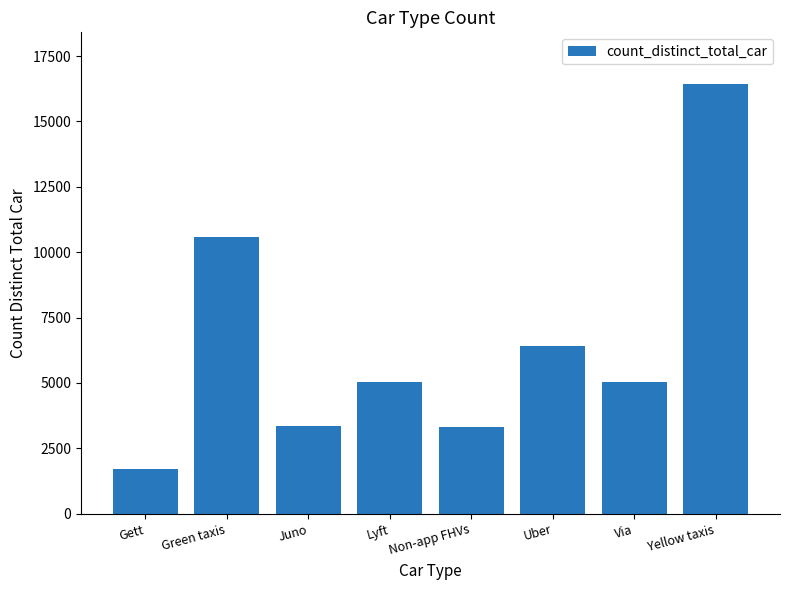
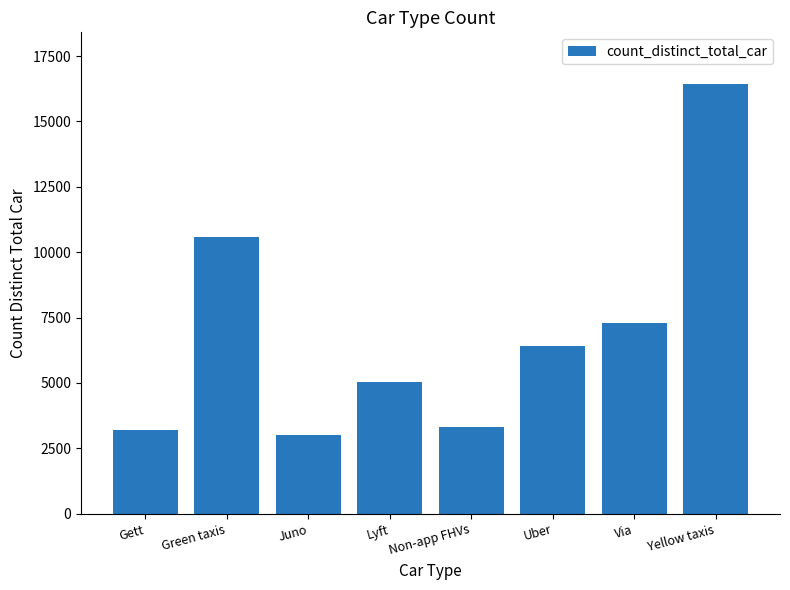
Gett: 1700 -> 3200
Juno: 3400 -> 3000
Via: 5000 -> 7300
